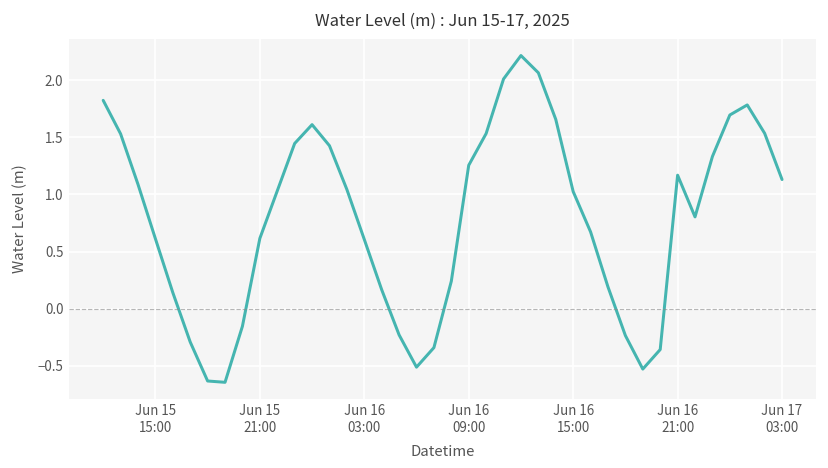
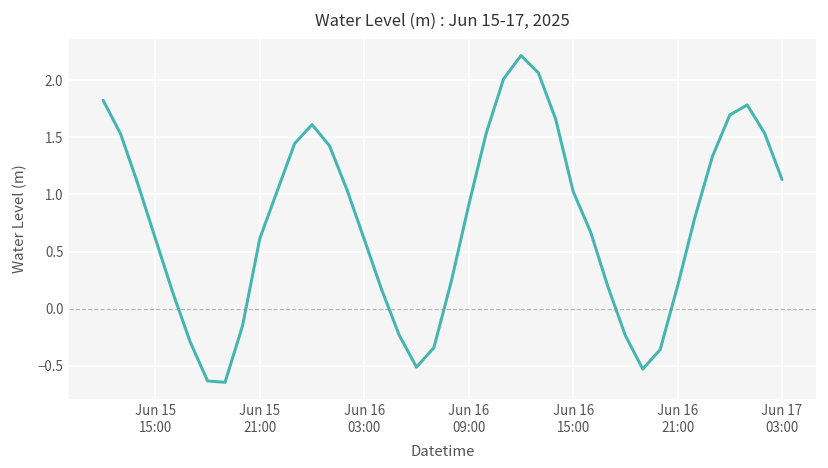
Jun 16 09:00: 1.3 -> 0.9
Jun 16 21:00: 1.2 -> 0.2
